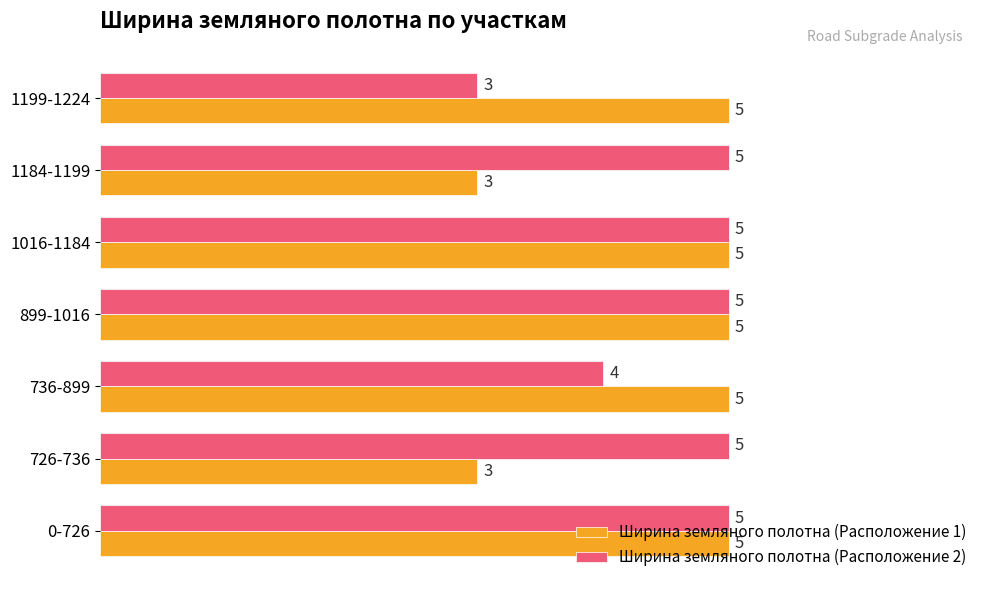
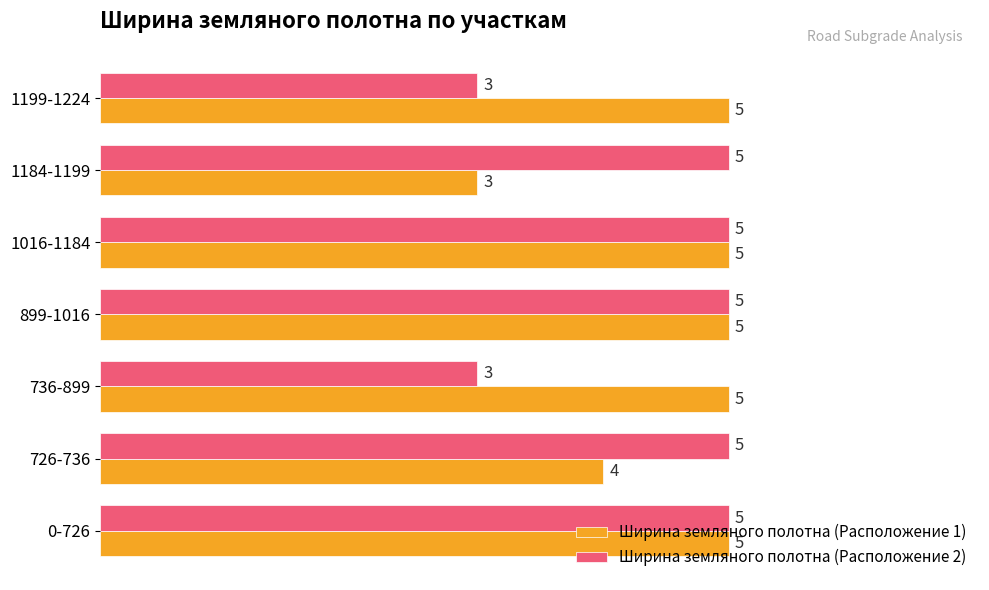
Ширина земляного полотна (Расположение 2), 736-899: 4 -> 3
Ширина земляного полотна (Расположение 1), 726-736: 3 -> 4
